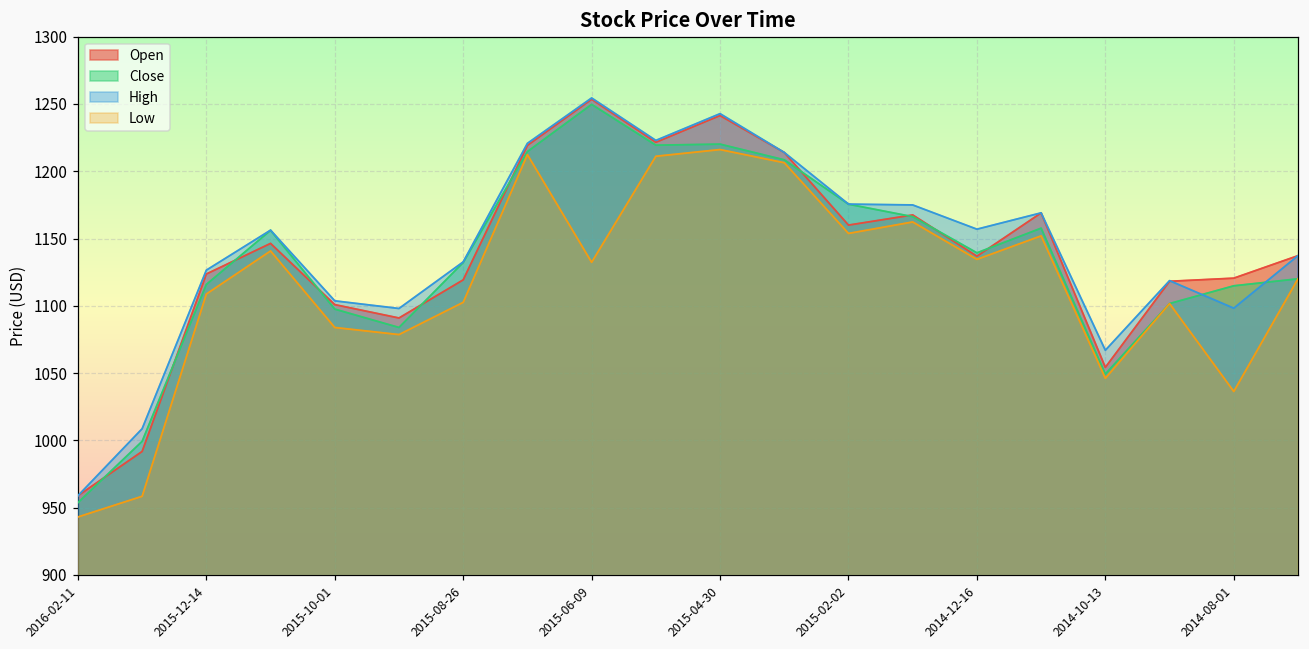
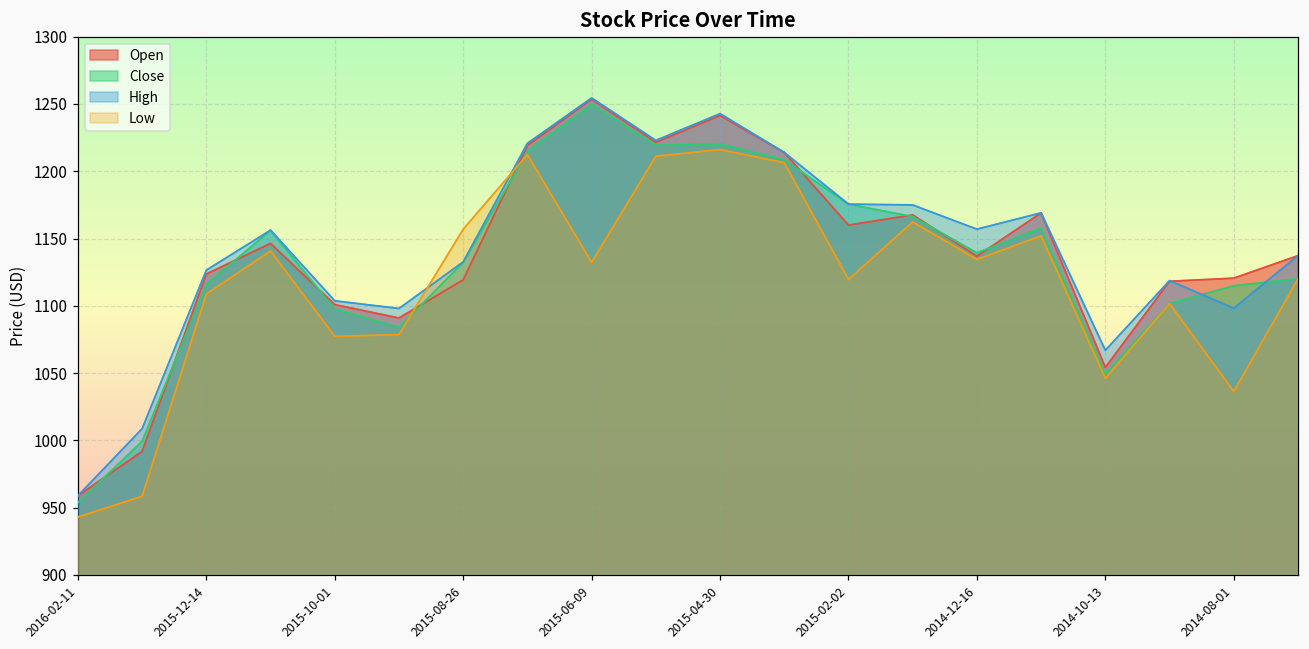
Low, 2015-10-01: 1084 -> 1077
Low, 2015-08-26: 1103 -> 1157
Low, 2015-02-02: 1154 -> 1120
